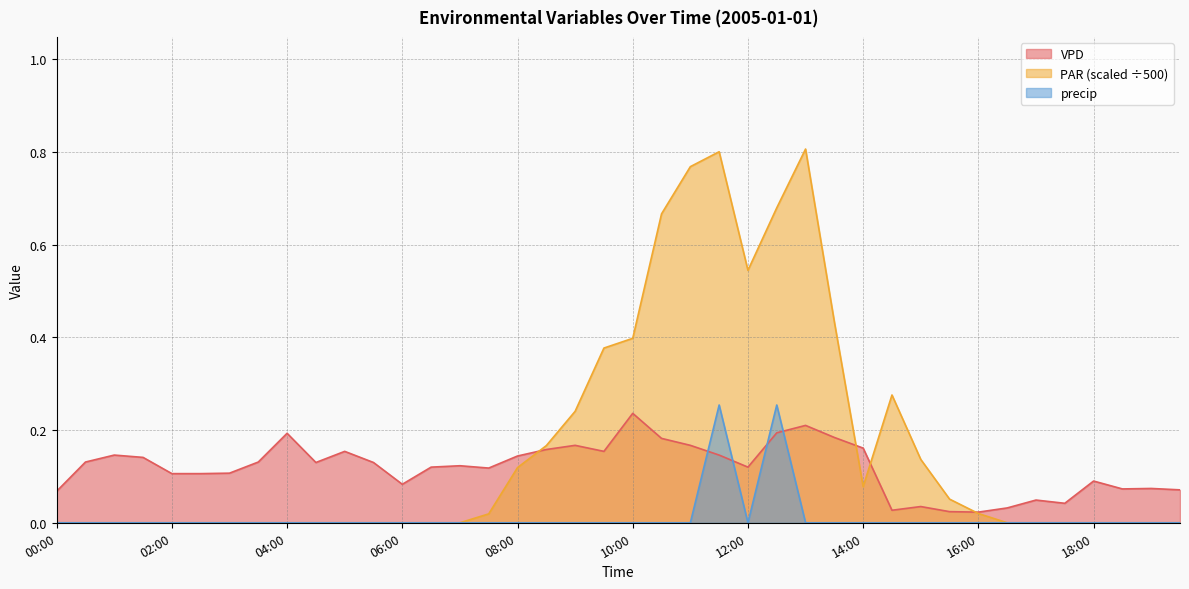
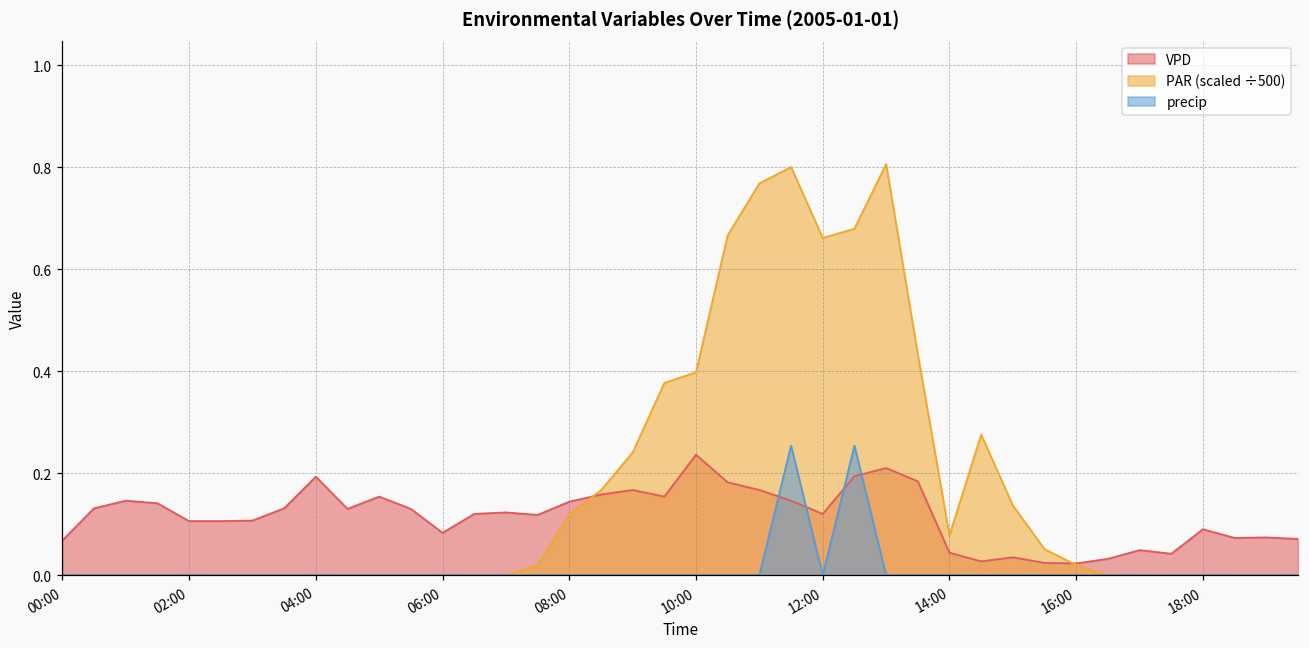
PAR (scaled ÷500), 12:00: 0.54 -> 0.66
VPD, 14:00: 0.16 -> 0.04
